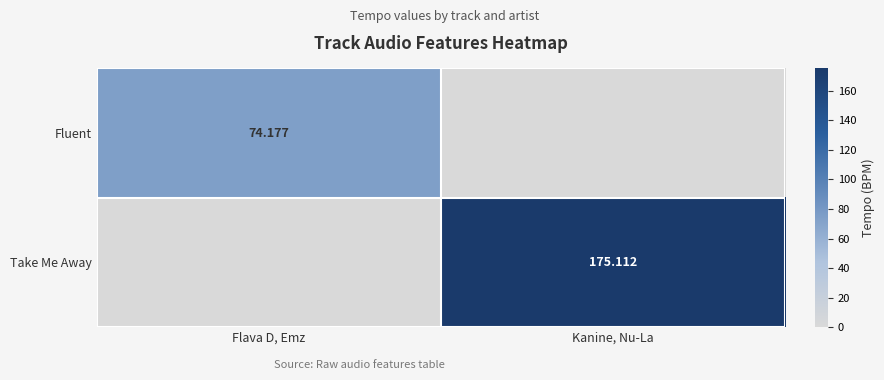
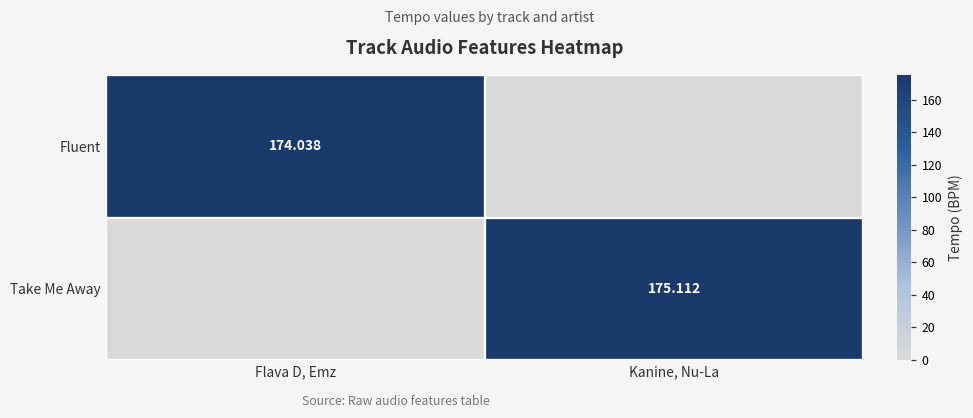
Fluent, Flava D, Emz: 74.177 -> 174.038
